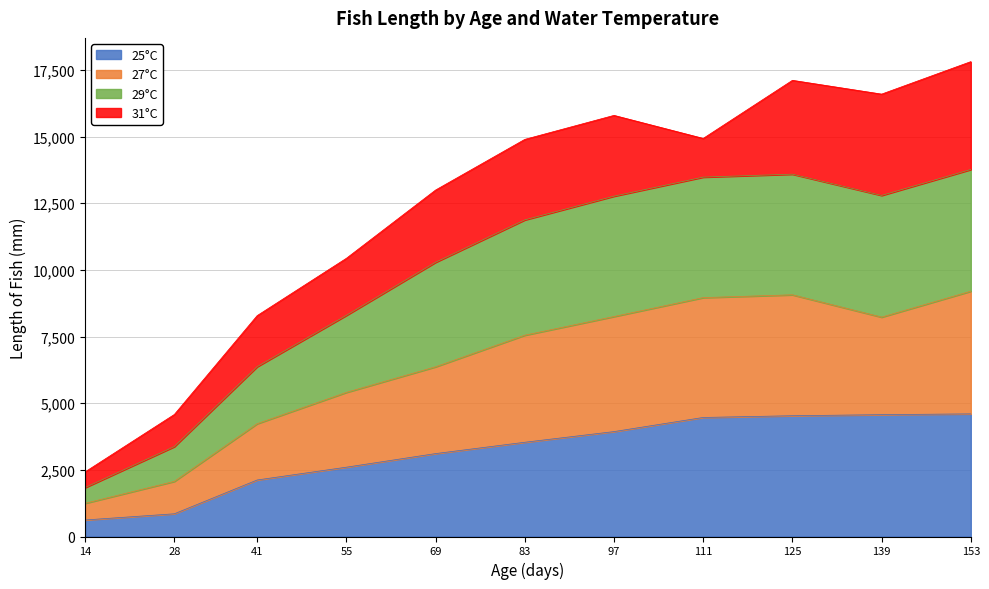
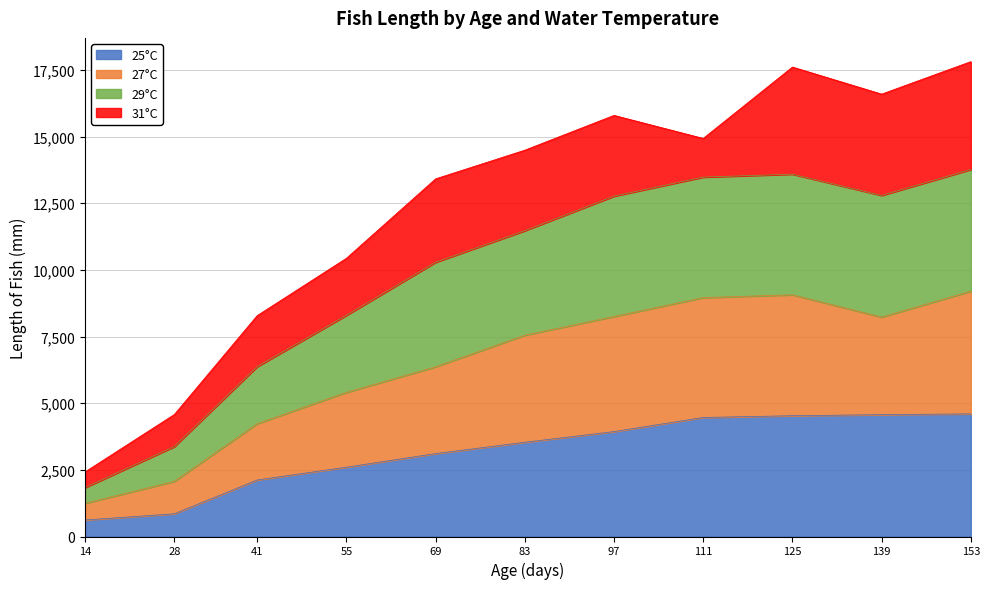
31°C, 69: 2,700 -> 3,100
29°C, 83: 4,300 -> 3,900
31°C, 125: 3,500 -> 4,000
